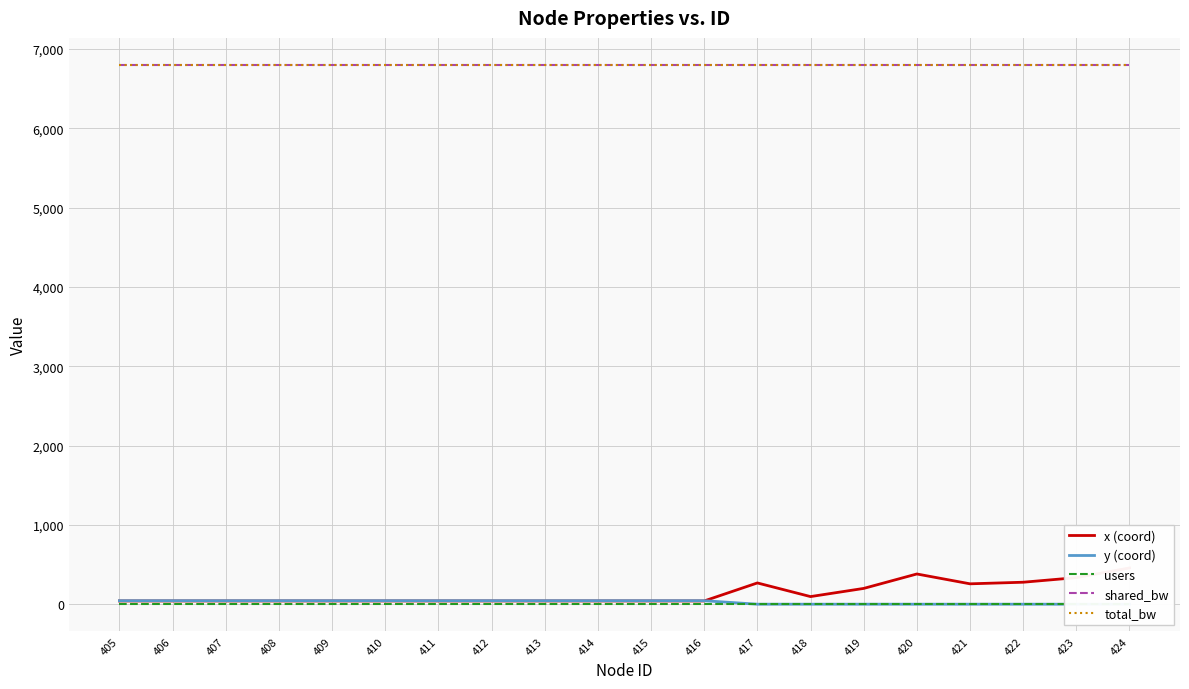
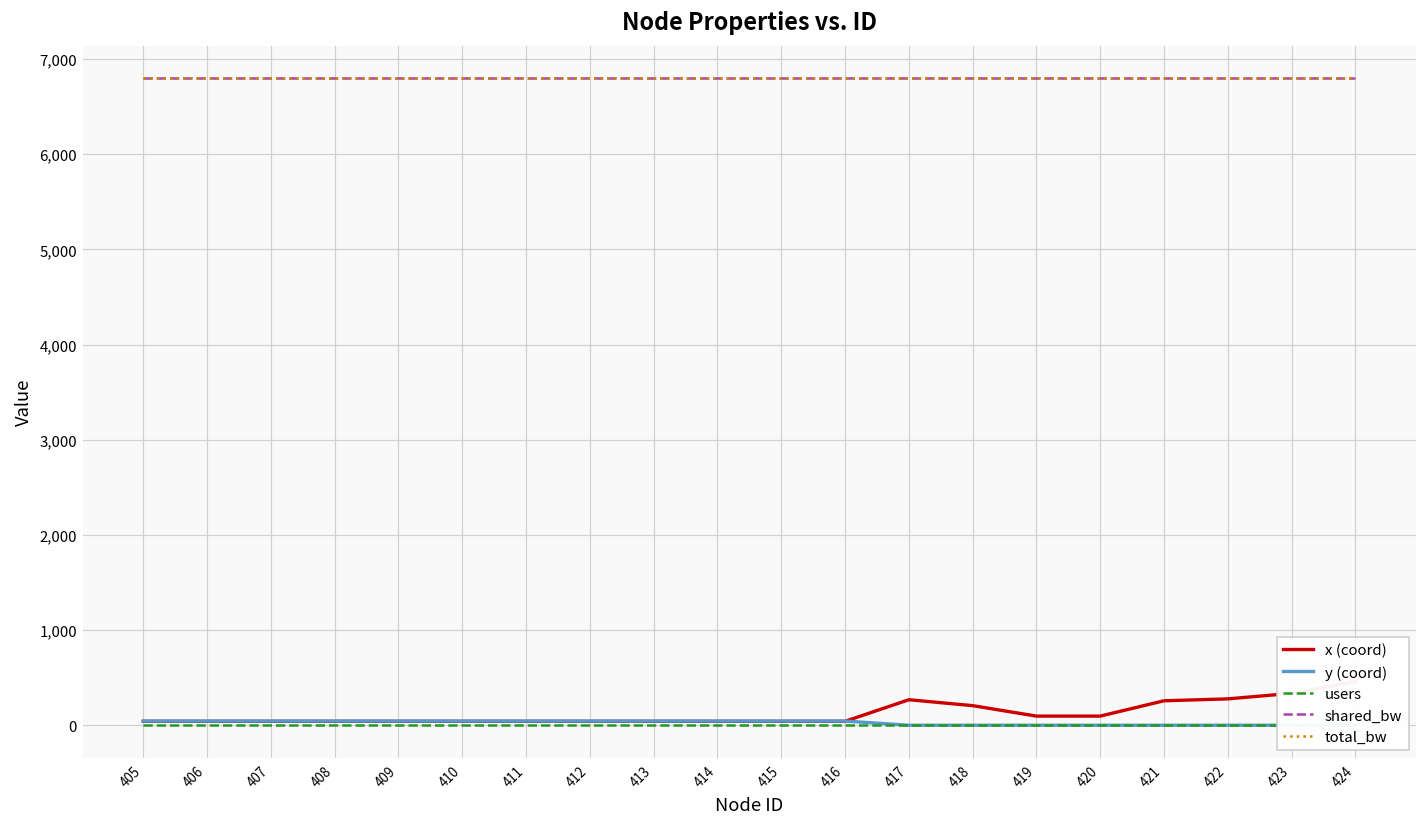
x (coord), 418: 100 -> 200
x (coord), 419: 200 -> 100
x (coord), 420: 400 -> 100
